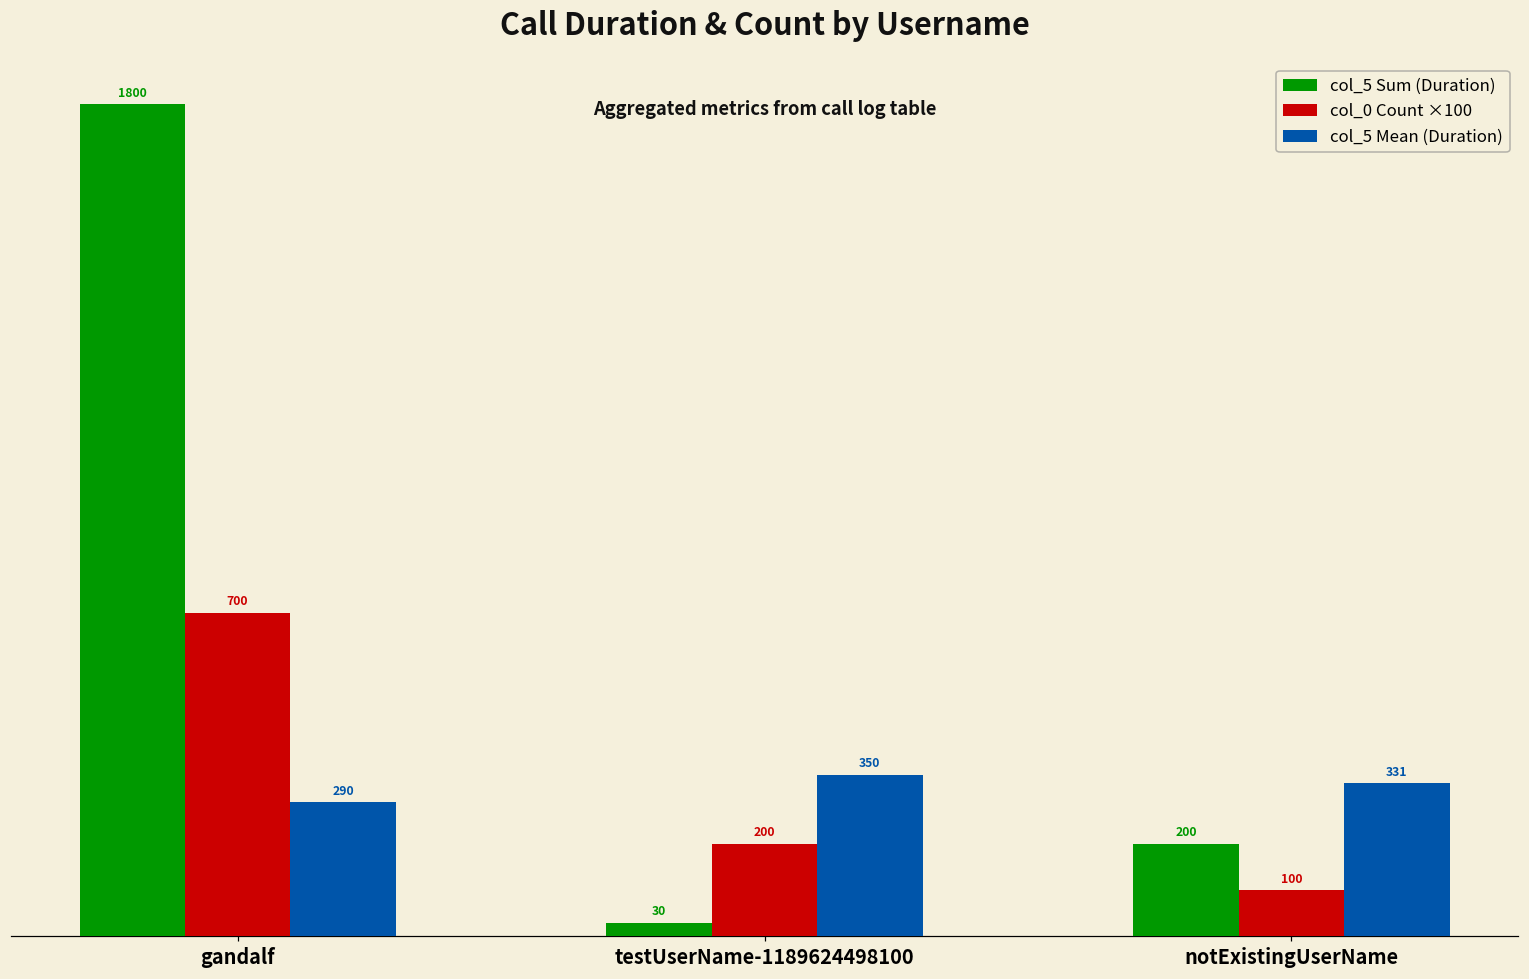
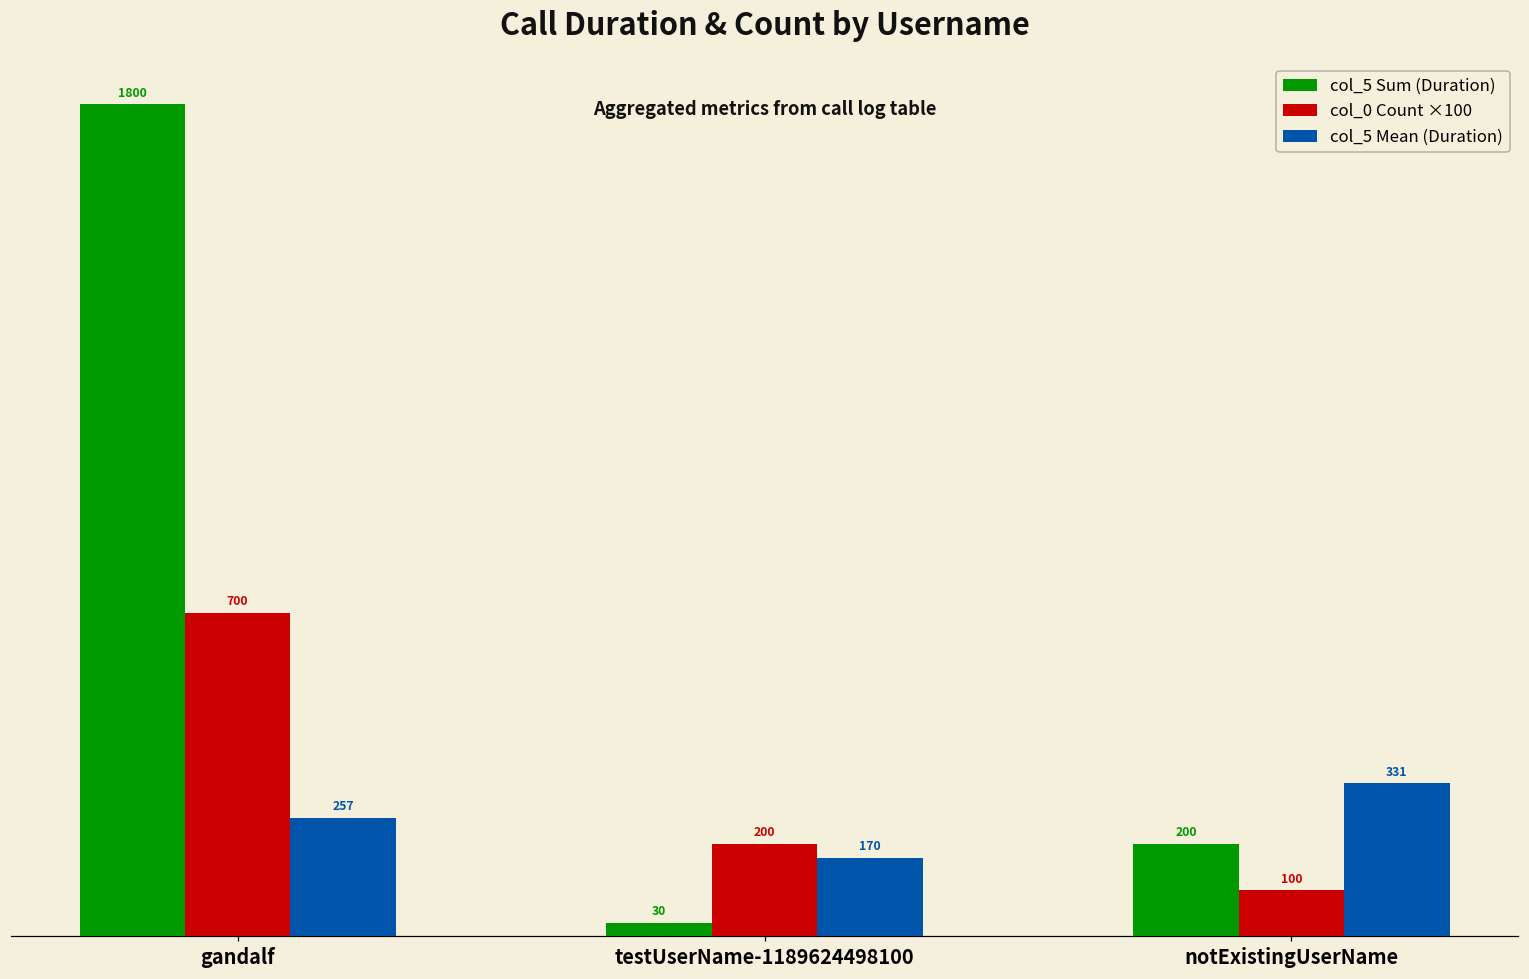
col_5 Mean (Duration), gandalf: 290 -> 257
col_5 Mean (Duration), testUserName-1189624498100: 350 -> 170
